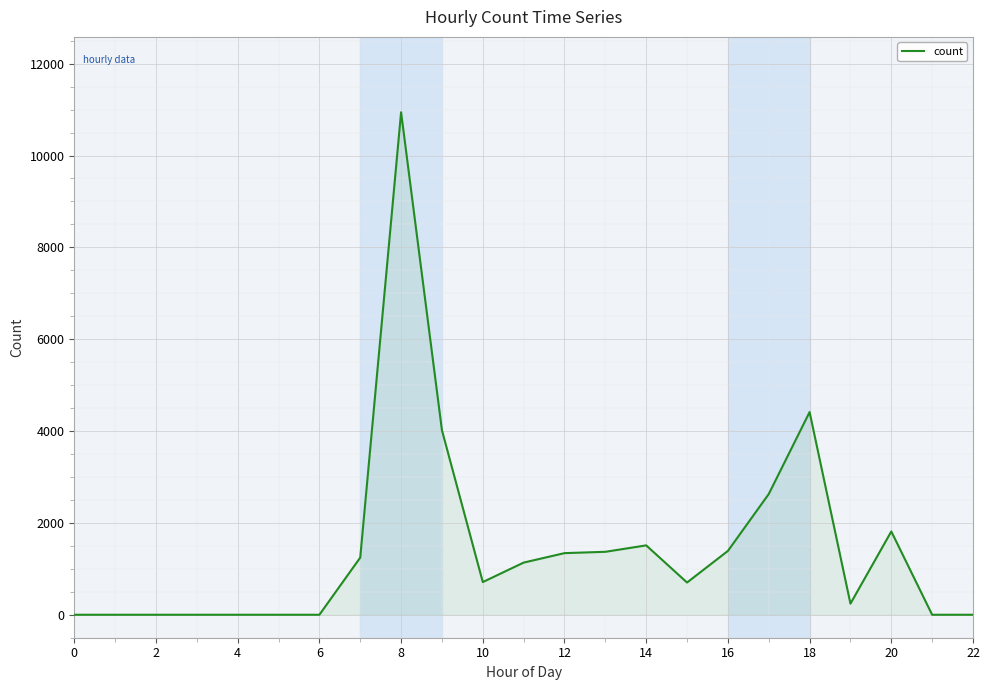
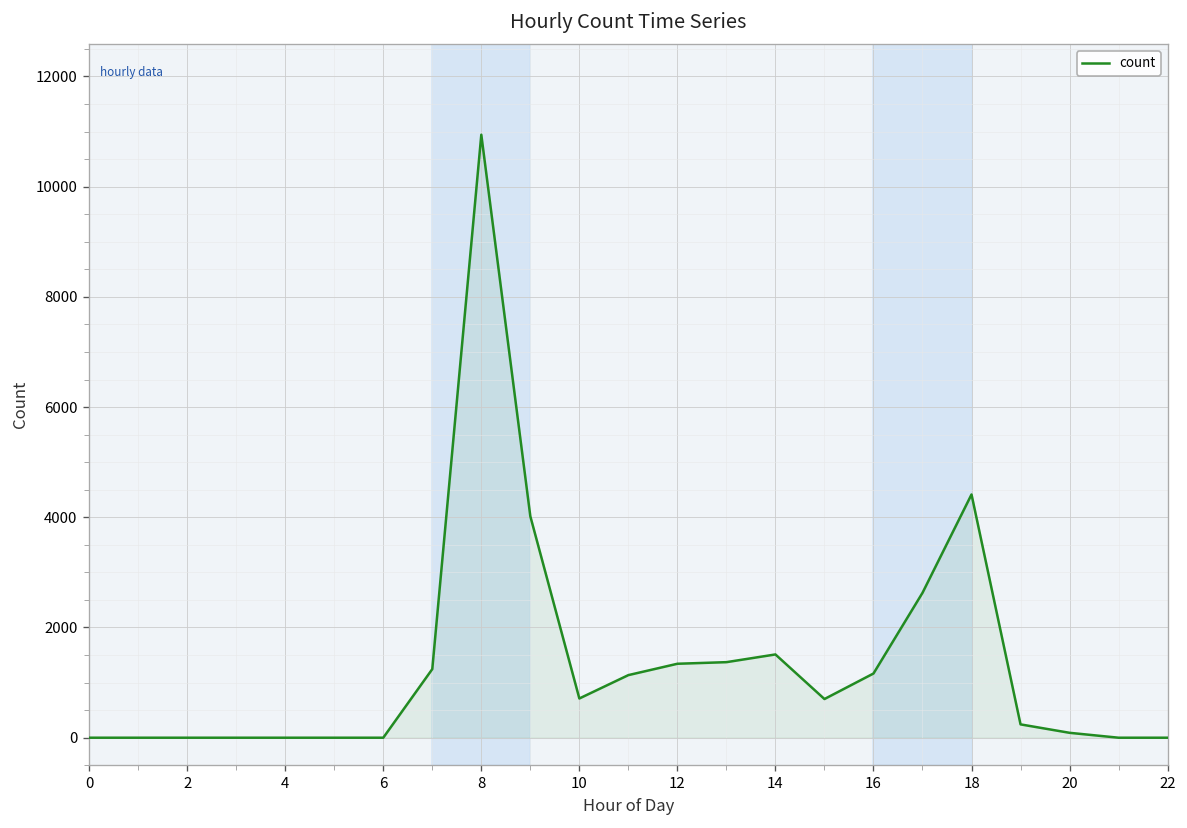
16: 1400 -> 1200
20: 1800 -> 100
